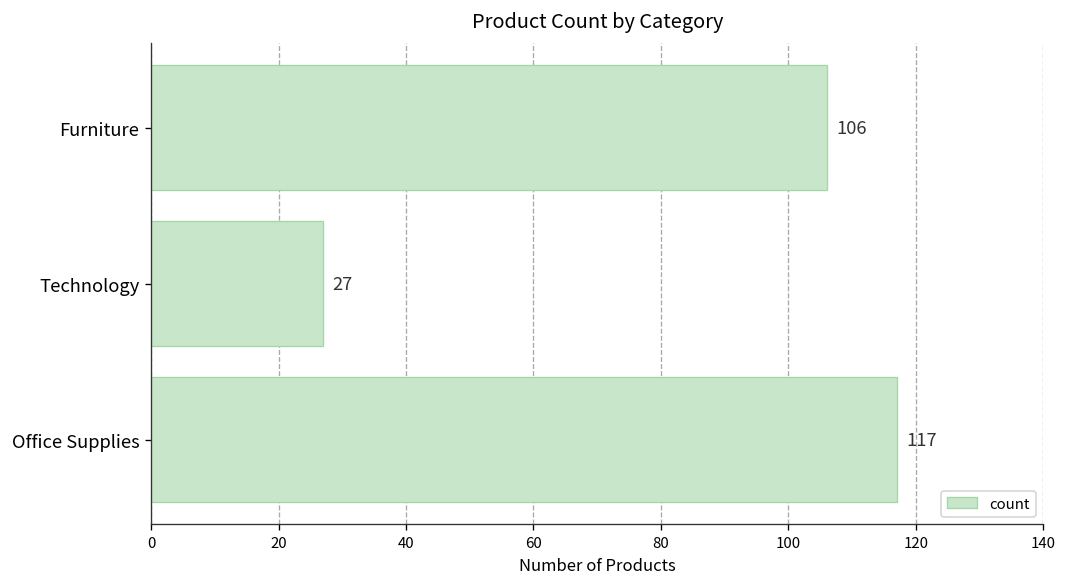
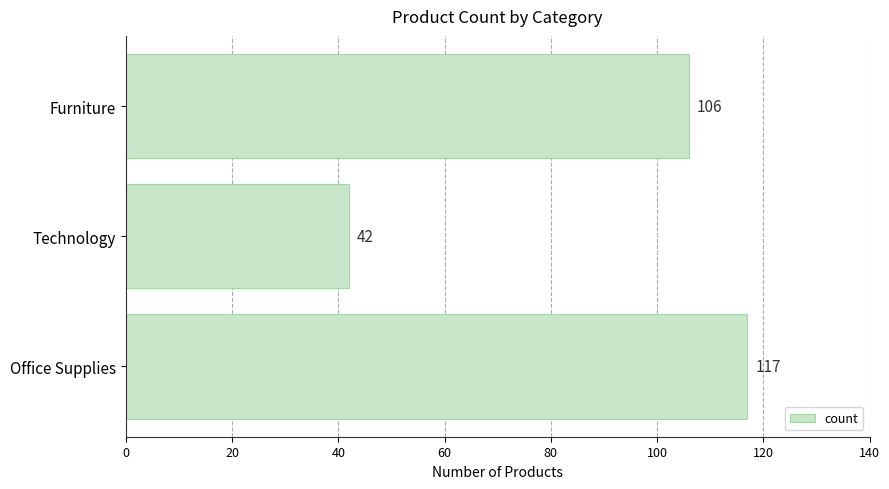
Technology: 27 -> 42
